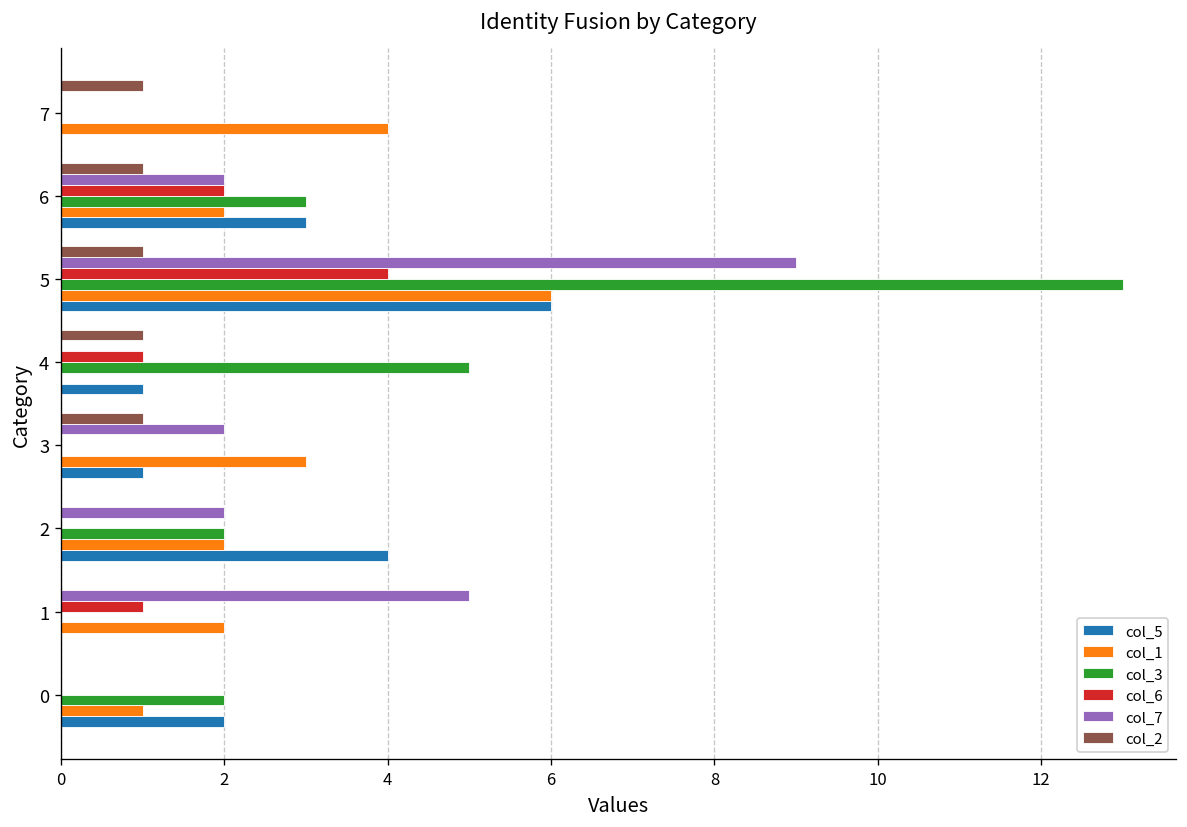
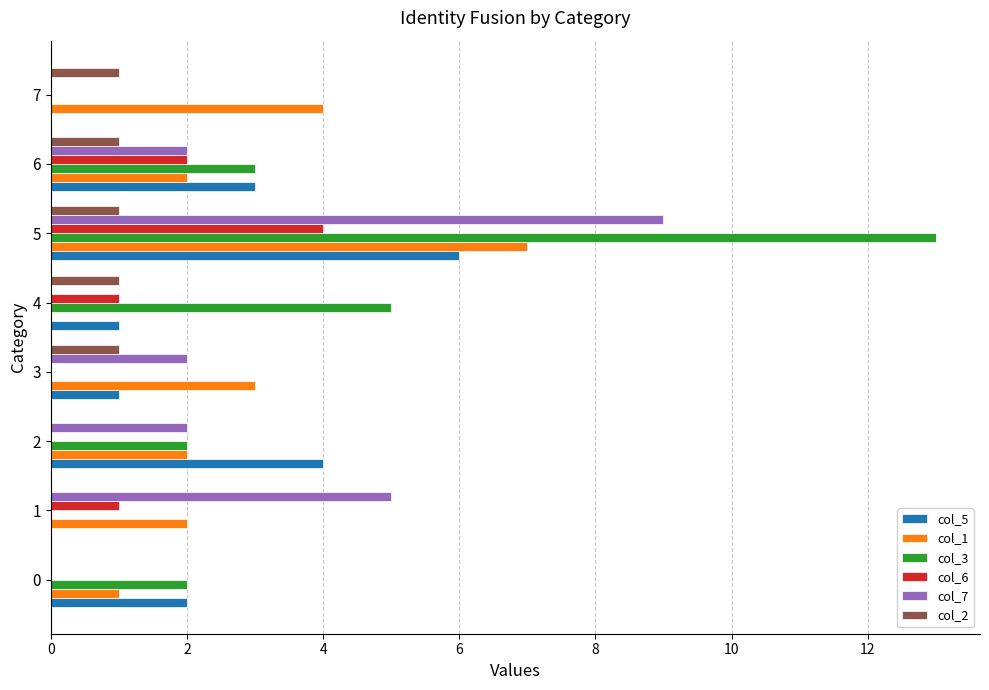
col_1, 5: 6 -> 7
